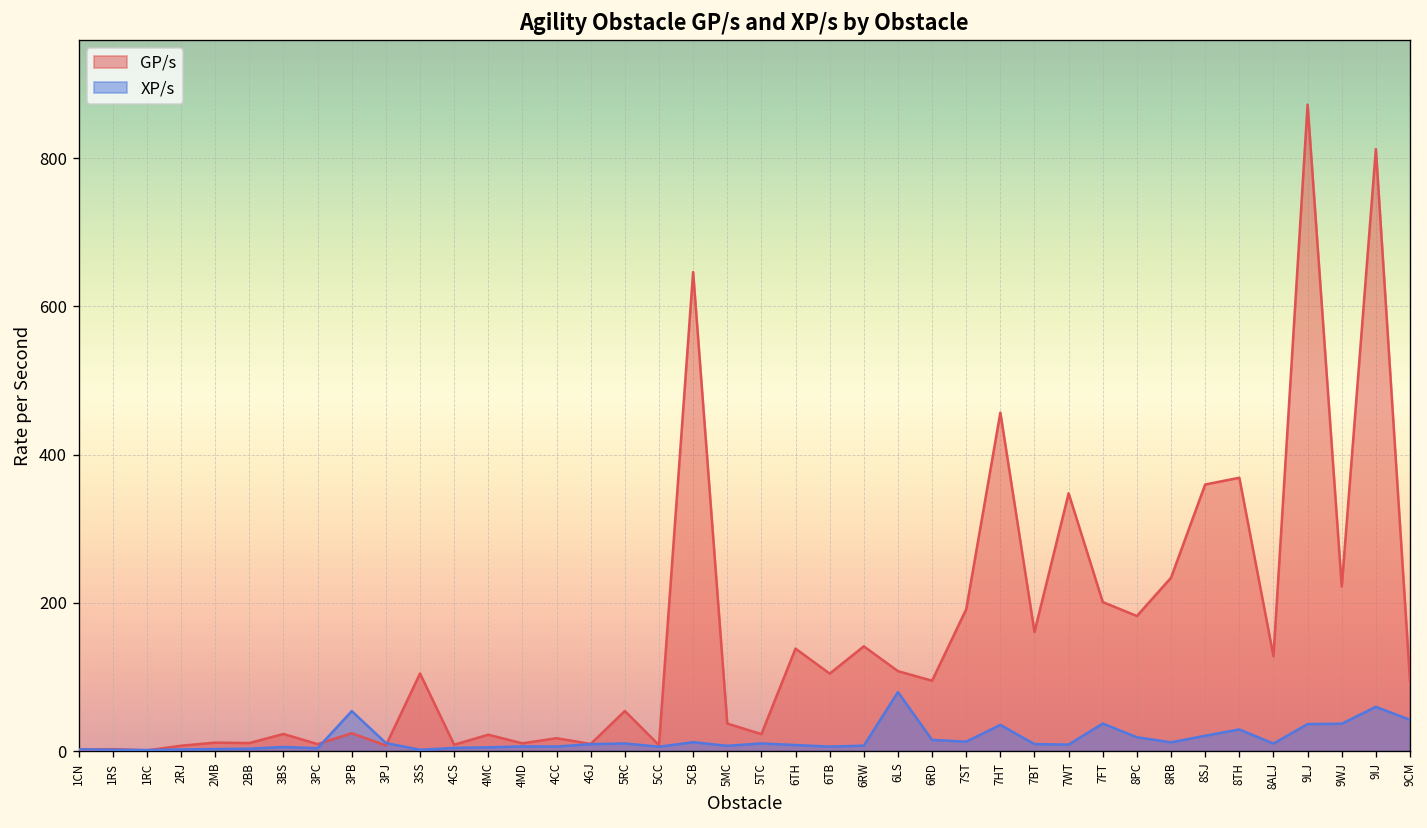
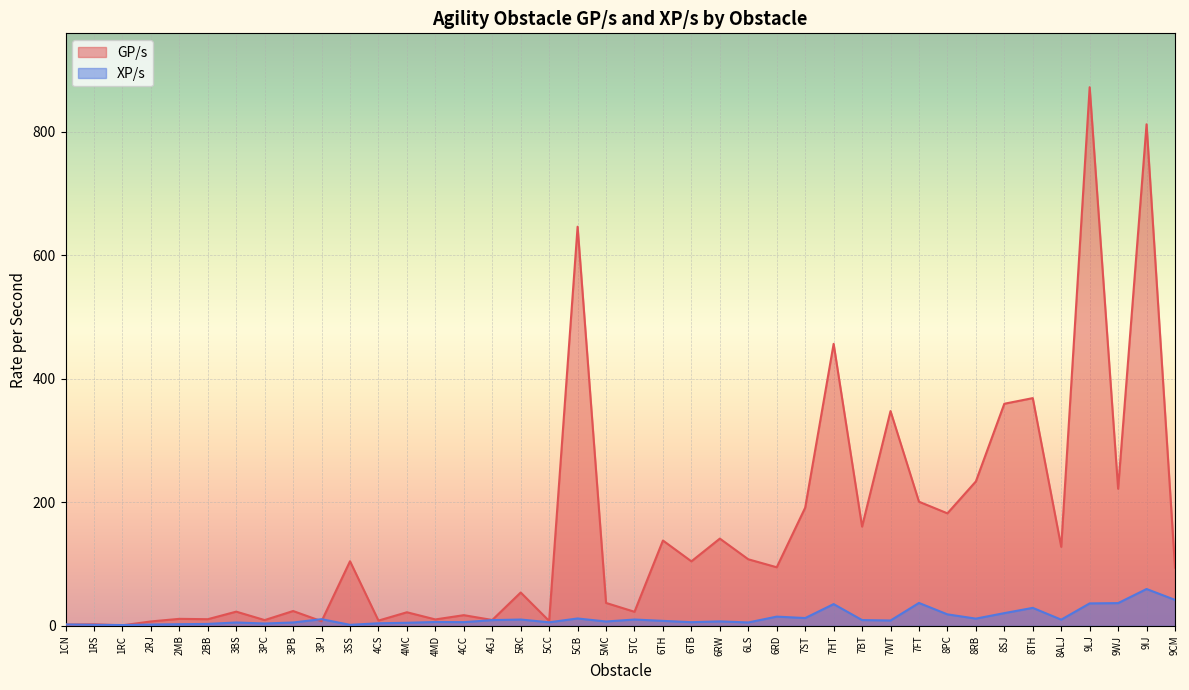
XP/s, 3PB: 50 -> 10
XP/s, 6LS: 80 -> 10
